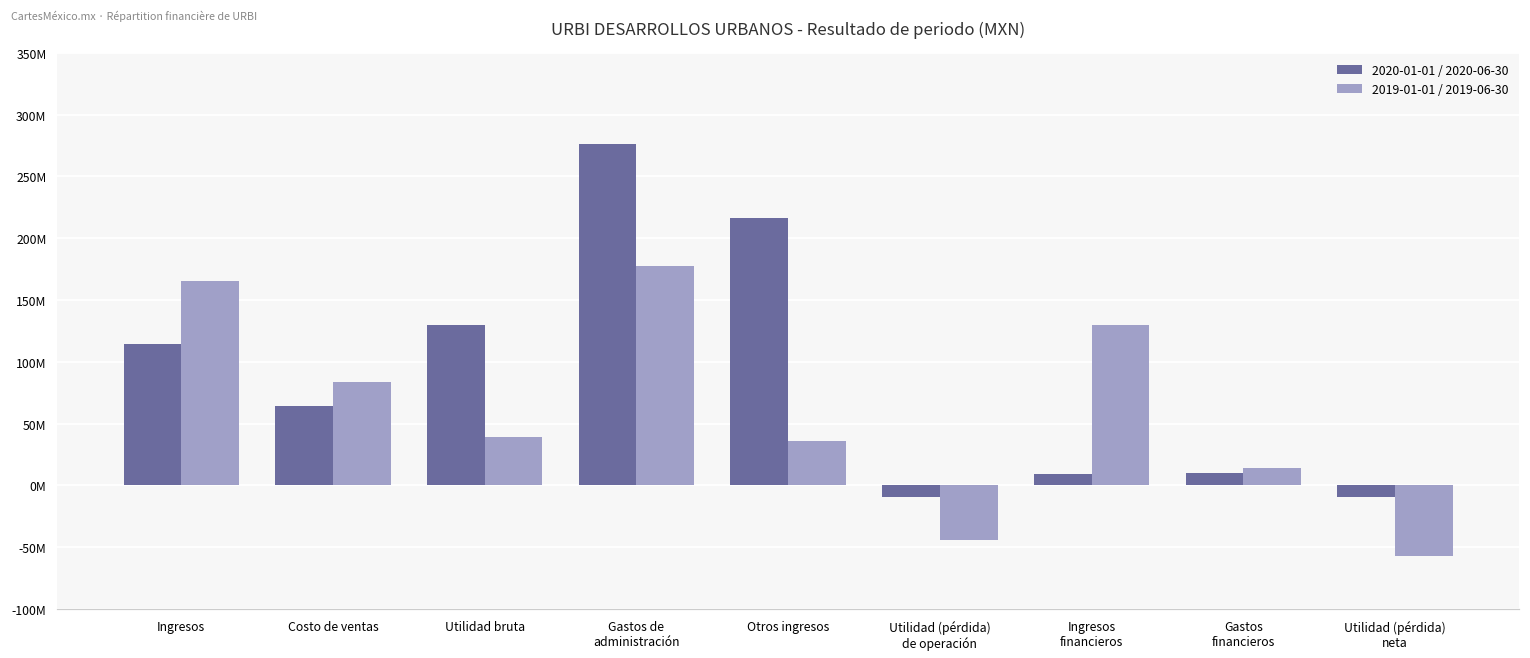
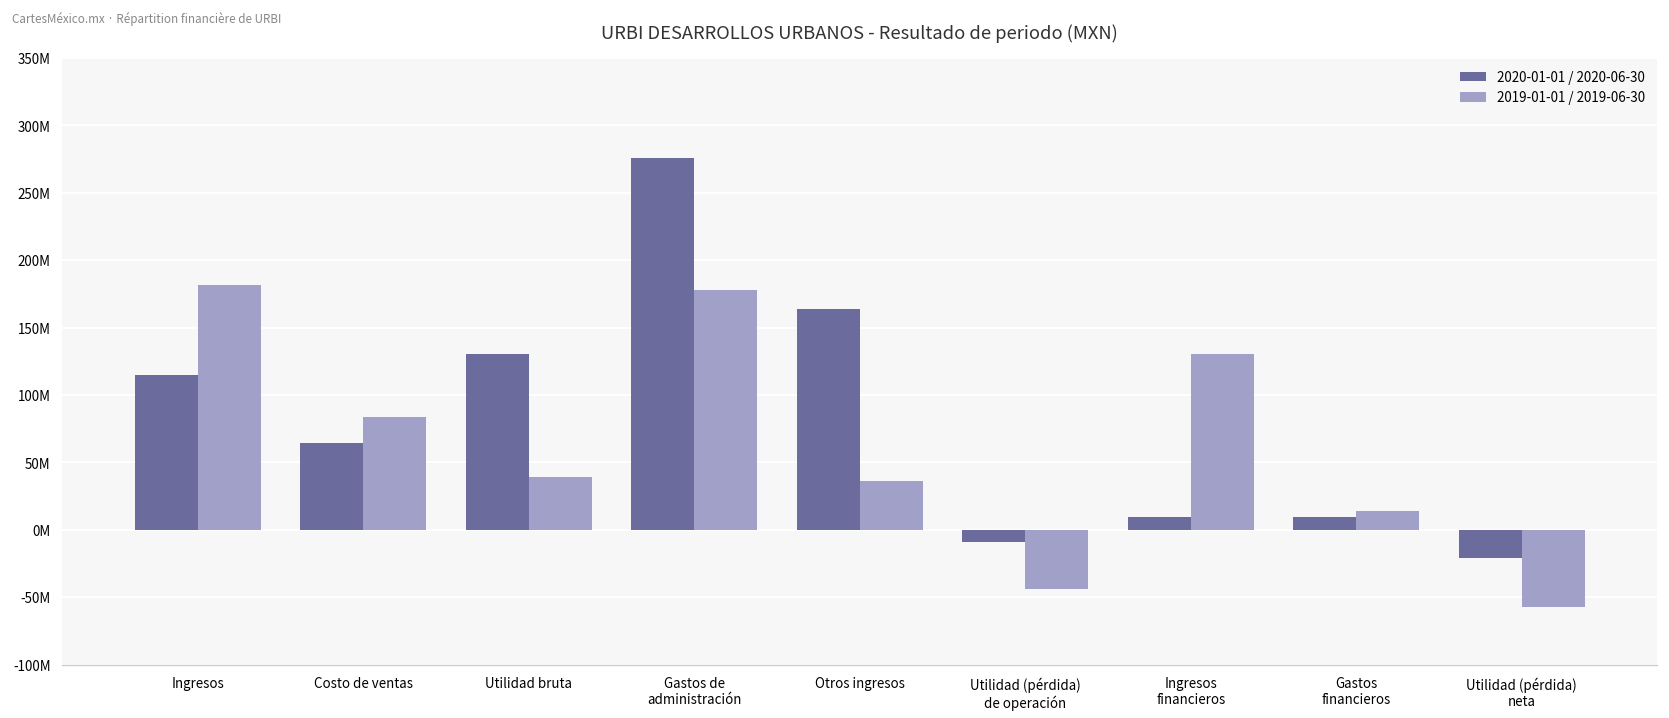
2019-01-01 / 2019-06-30, Ingresos: 165000000 -> 181000000
2020-01-01 / 2020-06-30, Otros ingresos: 216000000 -> 164000000
2020-01-01 / 2020-06-30, Utilidad (pérdida) neta: -9000000 -> -21000000
